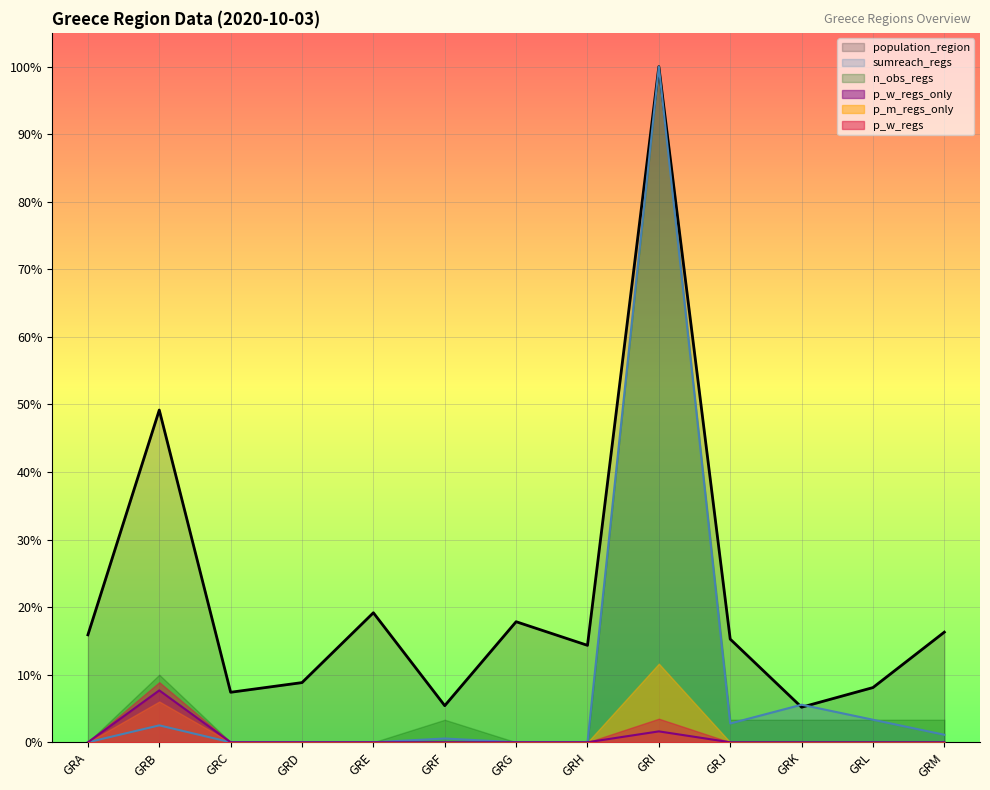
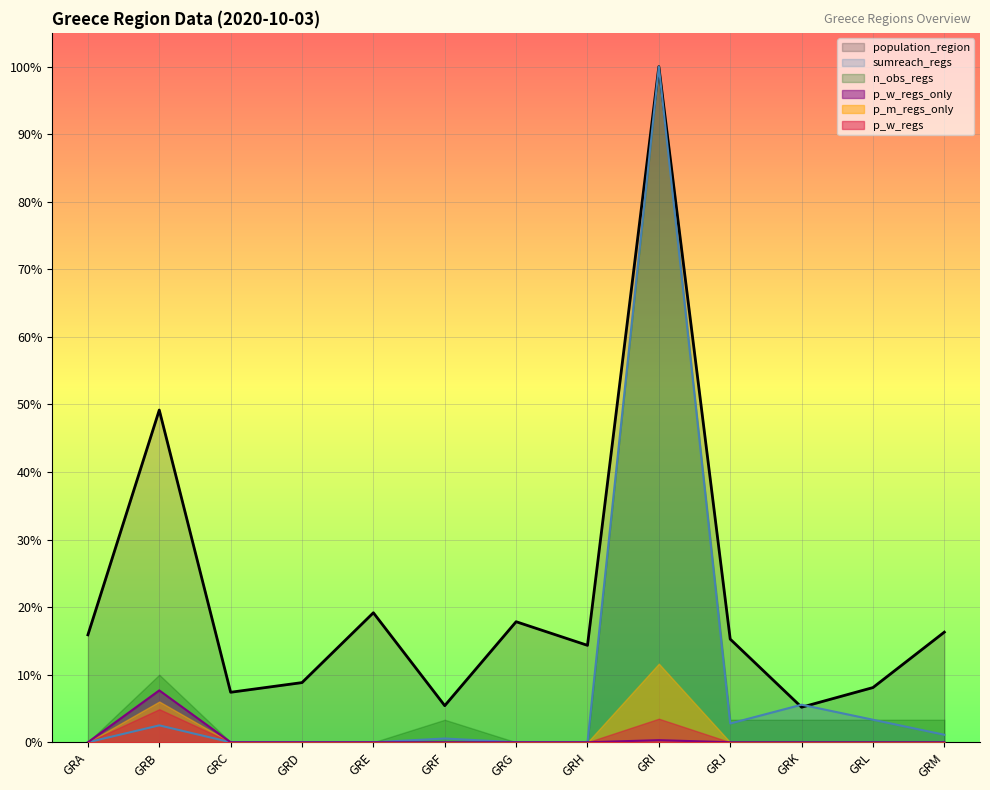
p_w_regs, GRB: 9% -> 5%
p_w_regs_only, GRI: 2% -> 0%
